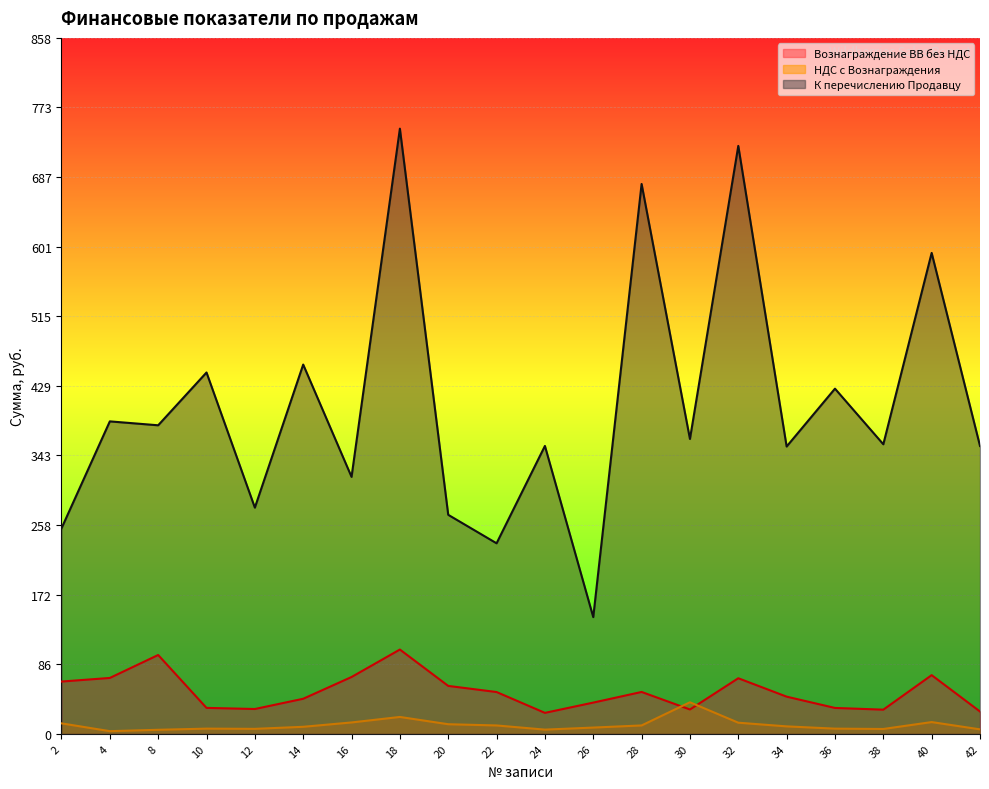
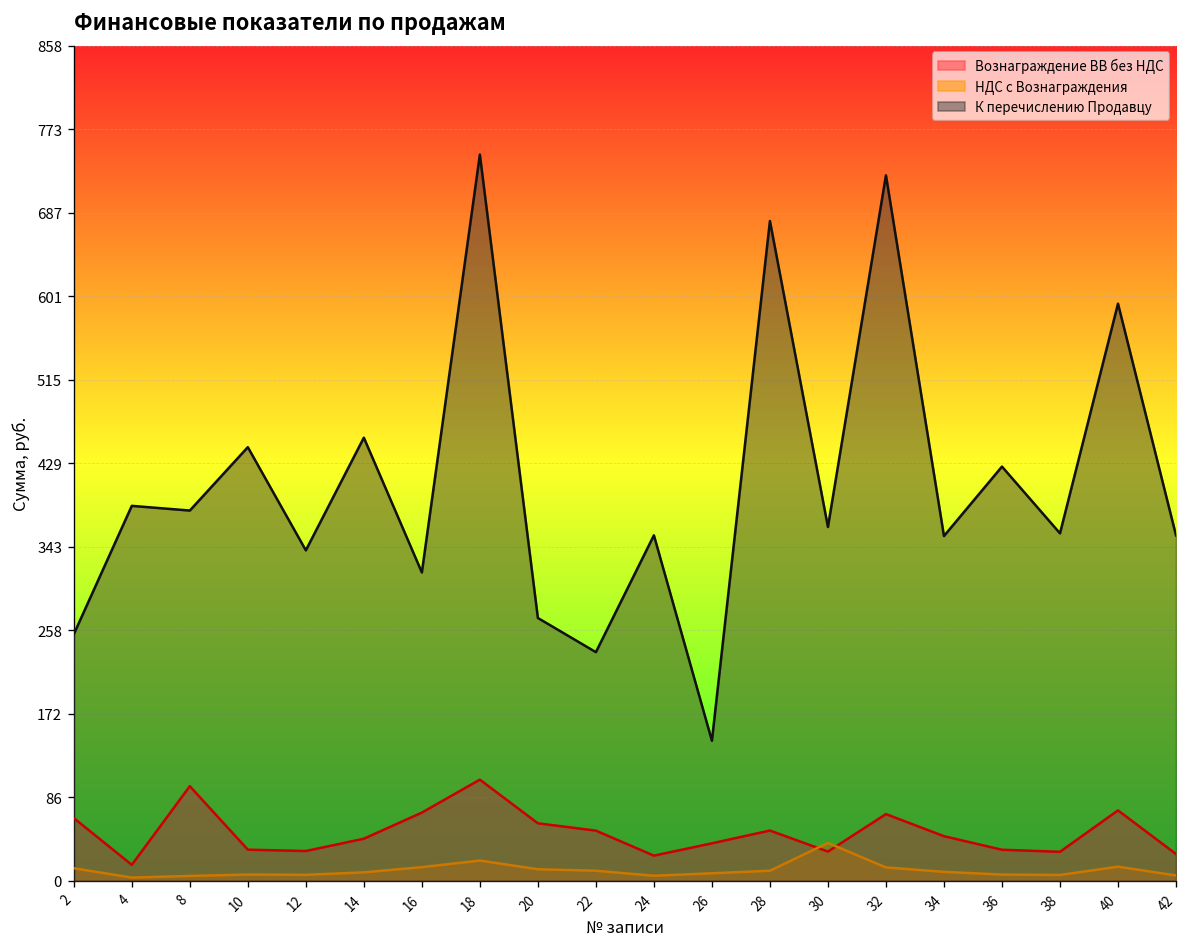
Вознаграждение ВВ без НДС, 4: 70 -> 20
К перечислению Продавцу, 12: 280 -> 340
